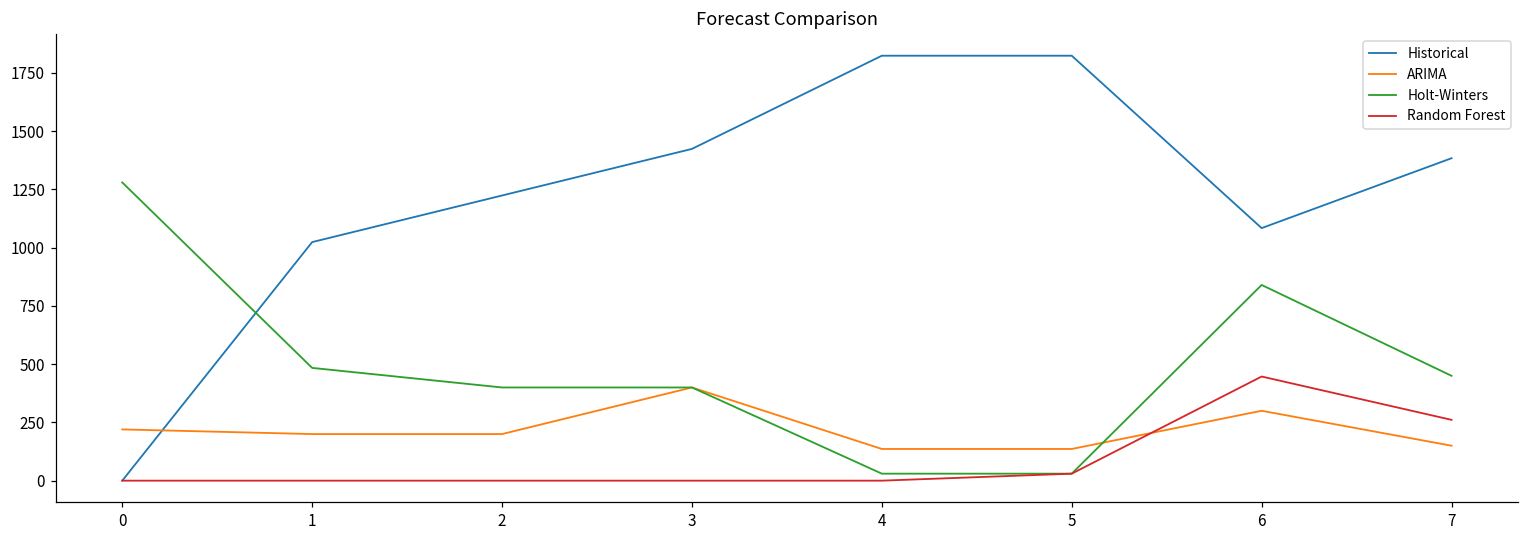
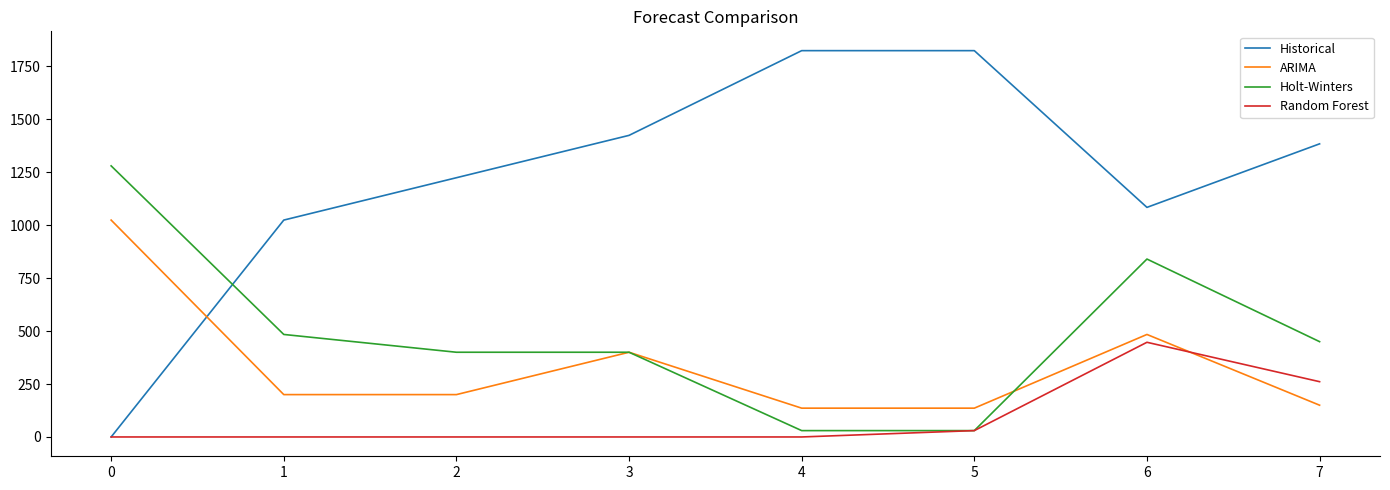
ARIMA, 0: 220 -> 1020
ARIMA, 6: 300 -> 480
